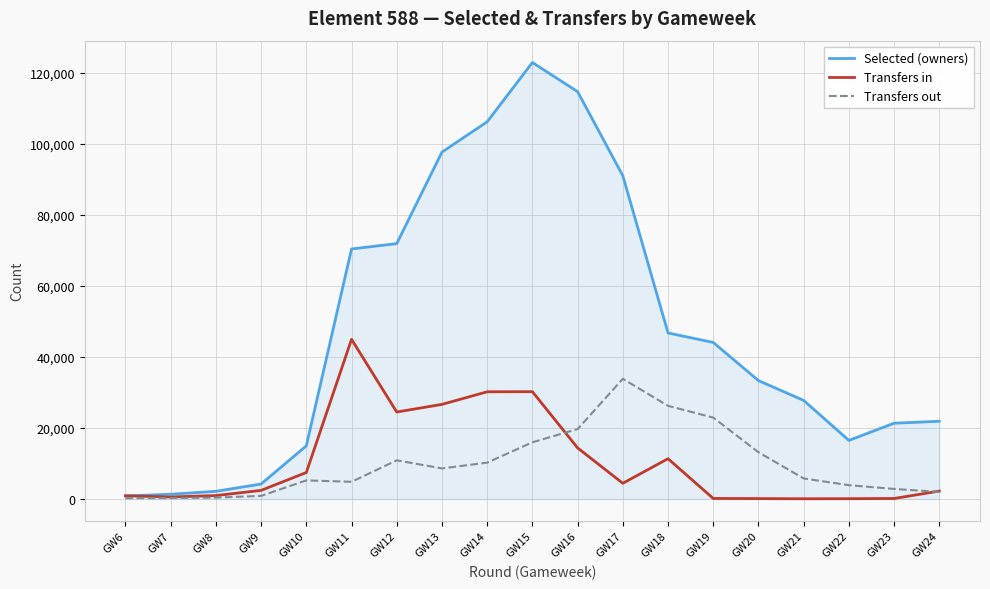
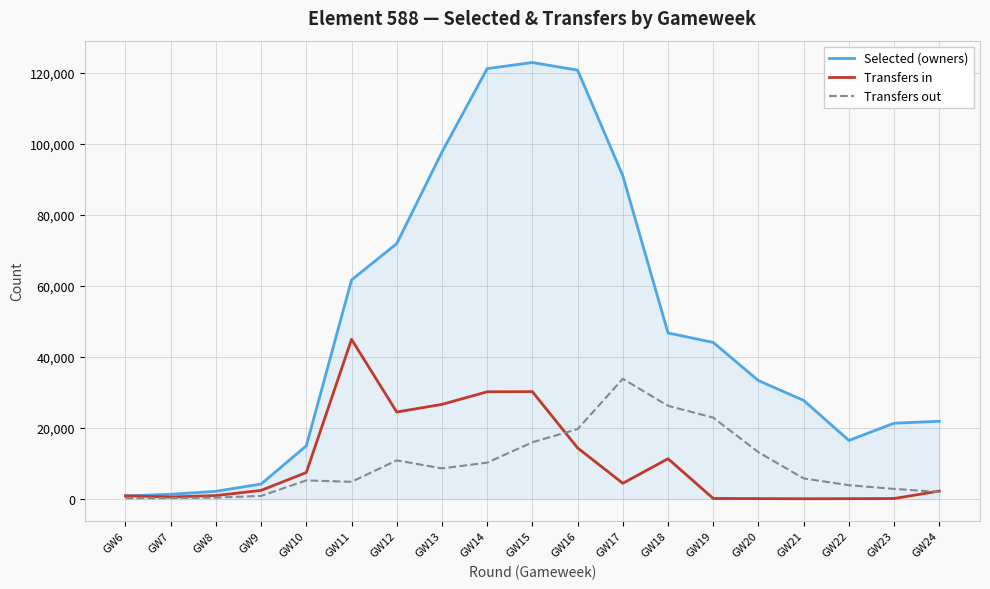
Selected (owners), GW11: 70,000 -> 62,000
Selected (owners), GW14: 106,000 -> 121,000
Selected (owners), GW16: 115,000 -> 121,000
